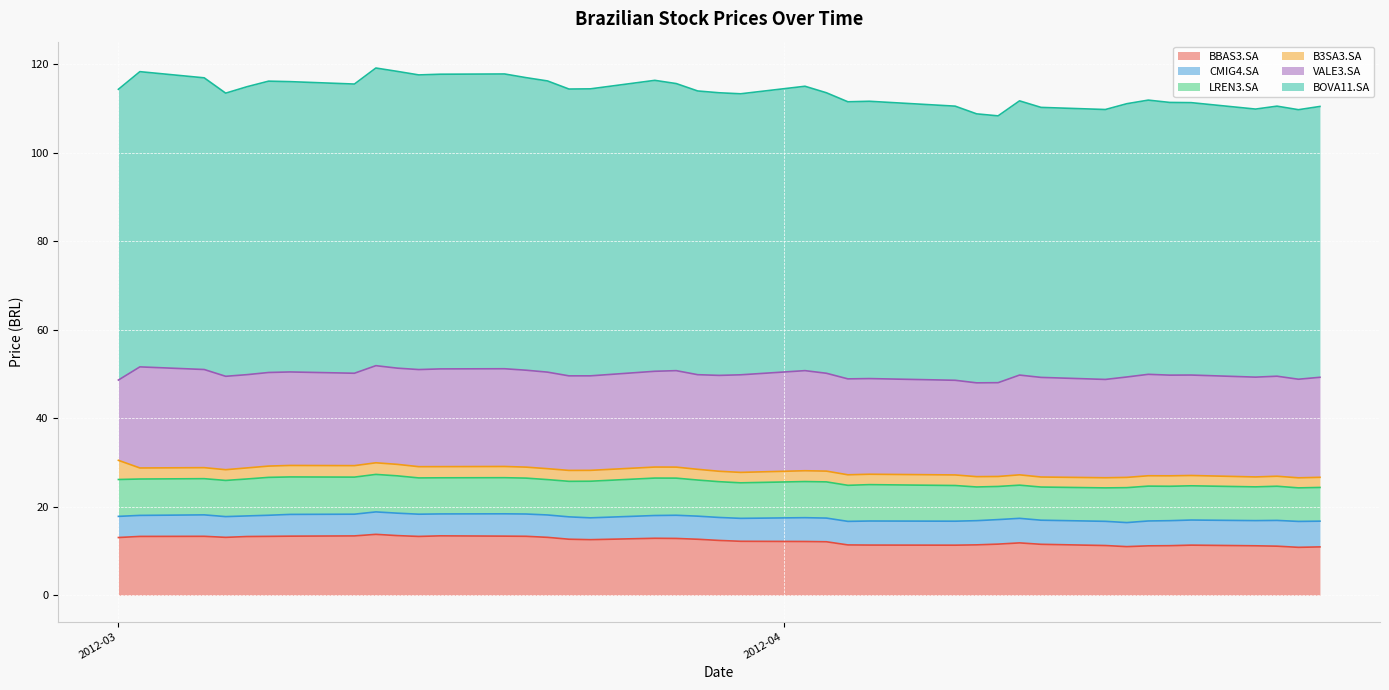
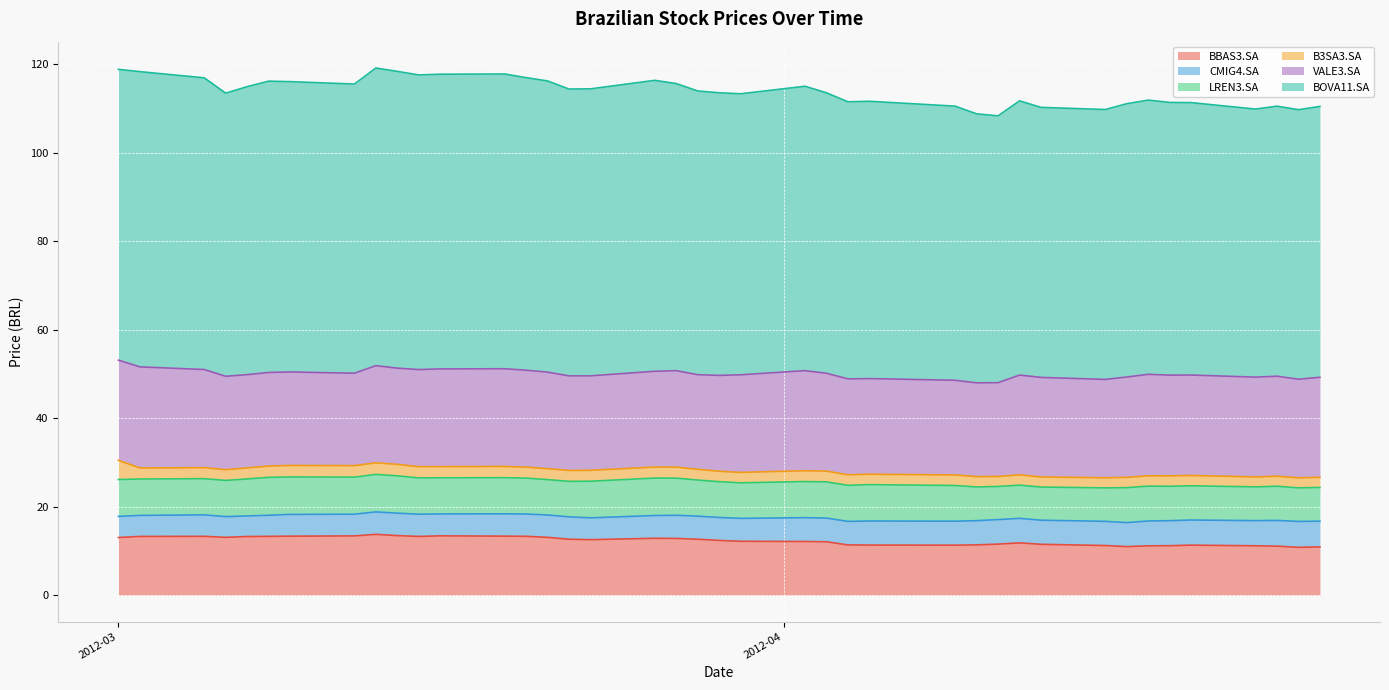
VALE3.SA, 2012-03: 18 -> 23
